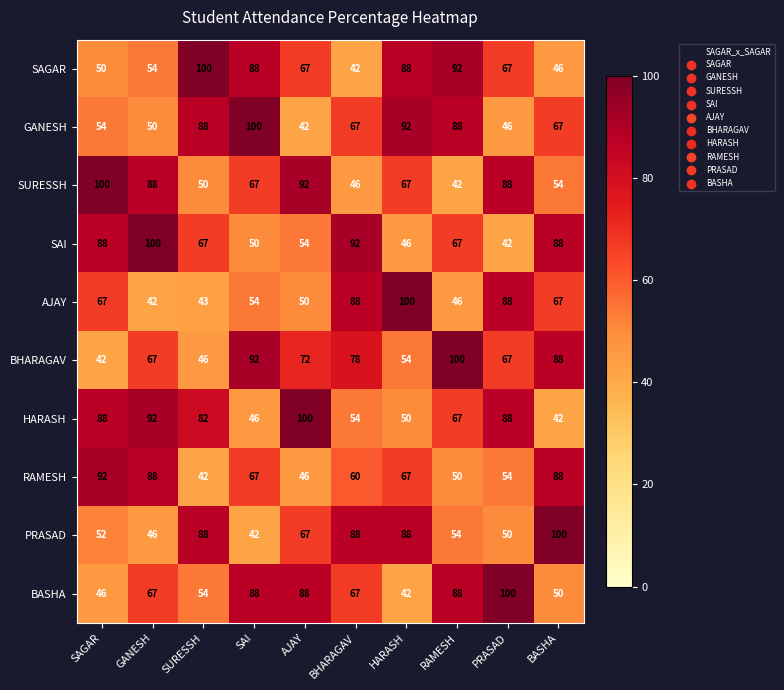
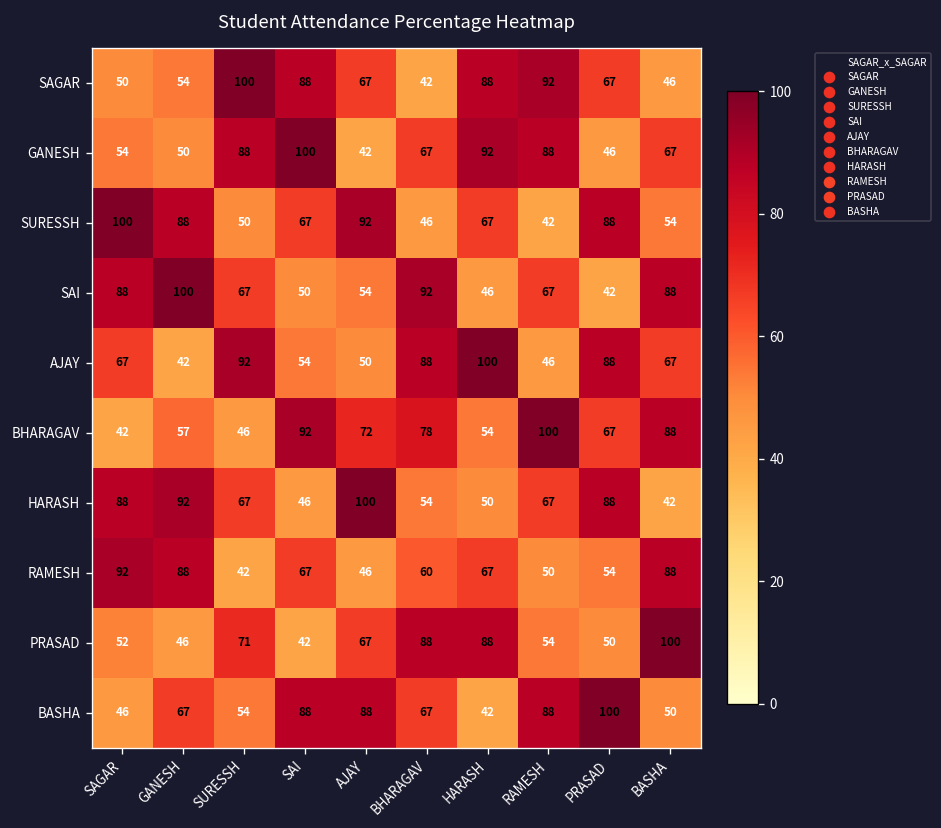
AJAY, SURESSH: 43 -> 92
BHARAGAV, GANESH: 67 -> 57
HARASH, SURESSH: 82 -> 67
PRASAD, SURESSH: 88 -> 71
